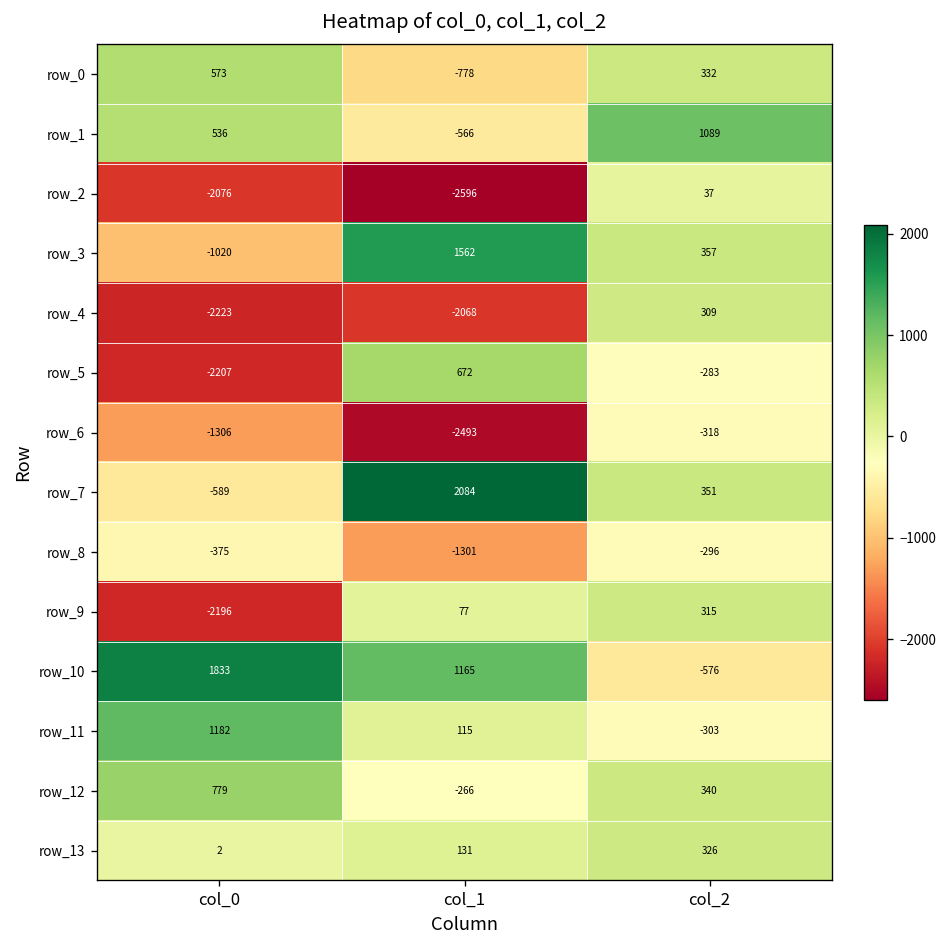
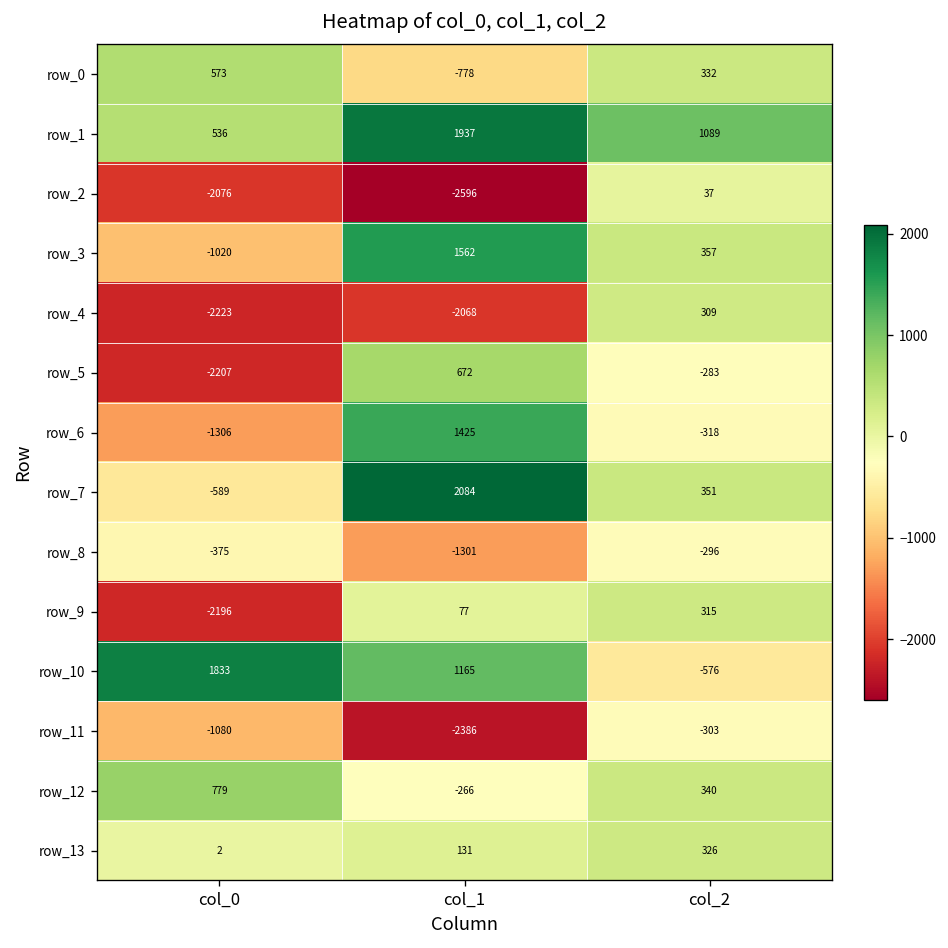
row_1, col_1: -566 -> 1937
row_6, col_1: -2493 -> 1425
row_11, col_0: 1182 -> -1080
row_11, col_1: 115 -> -2386
